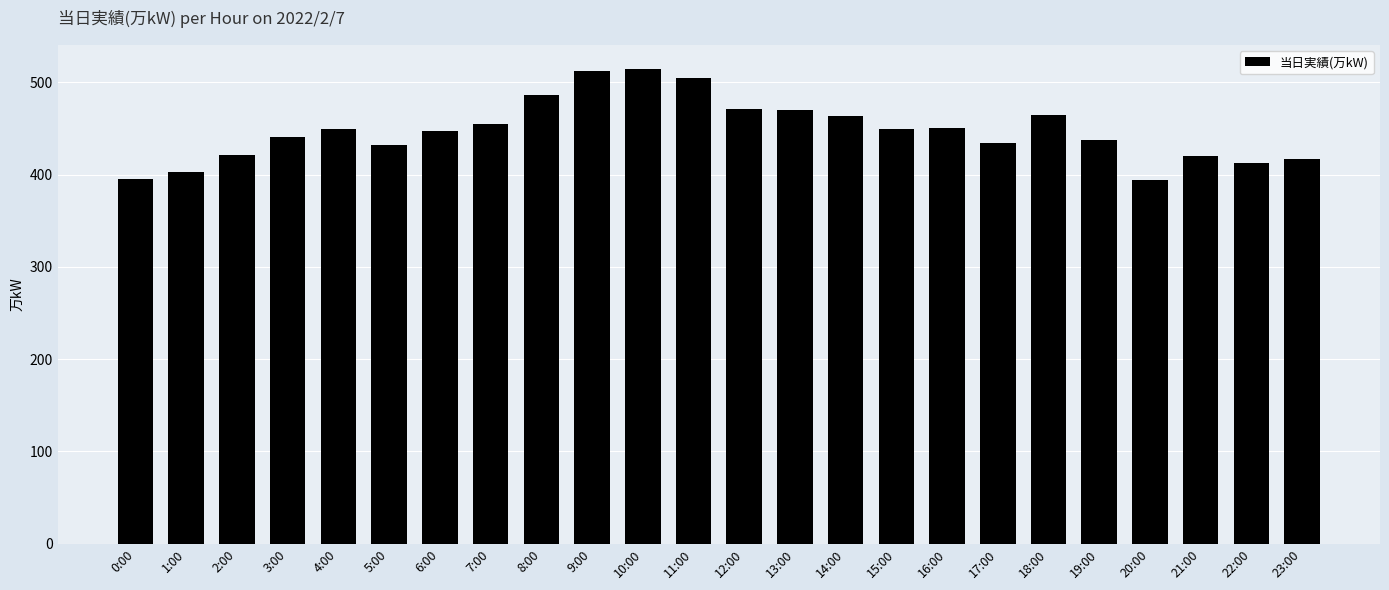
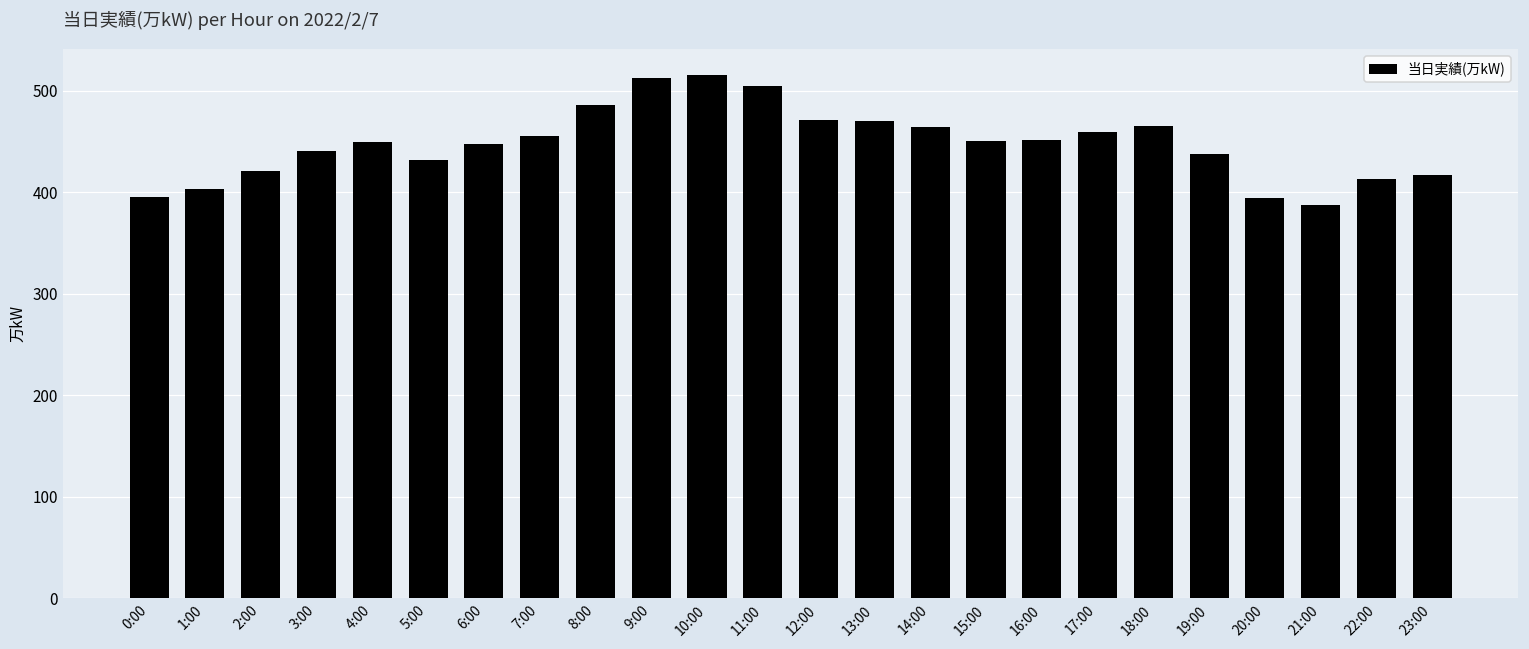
17:00: 430 -> 460
21:00: 420 -> 390
